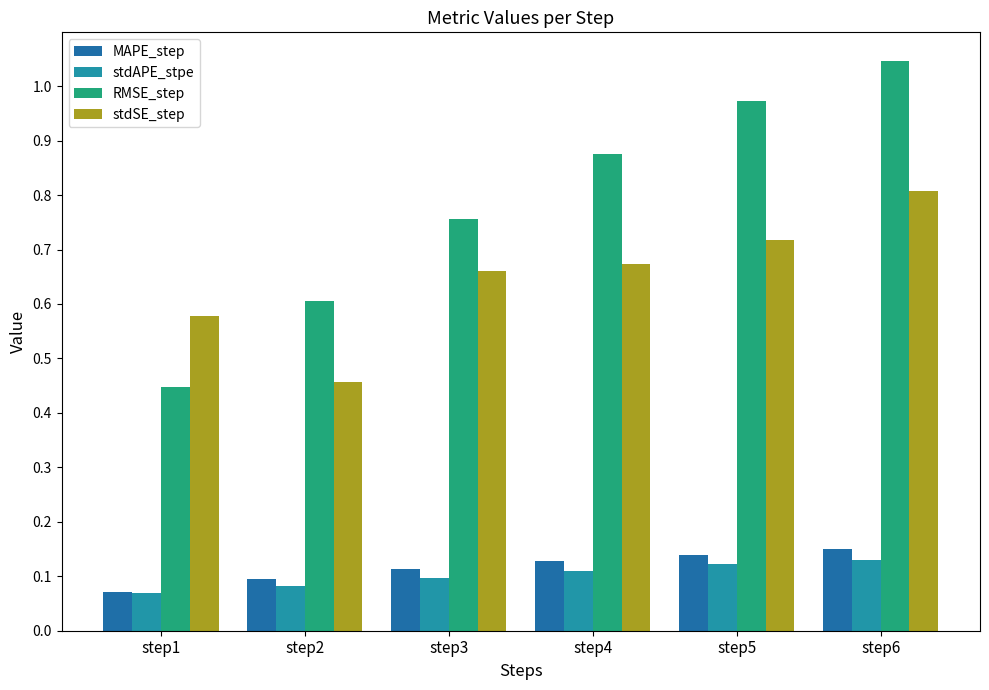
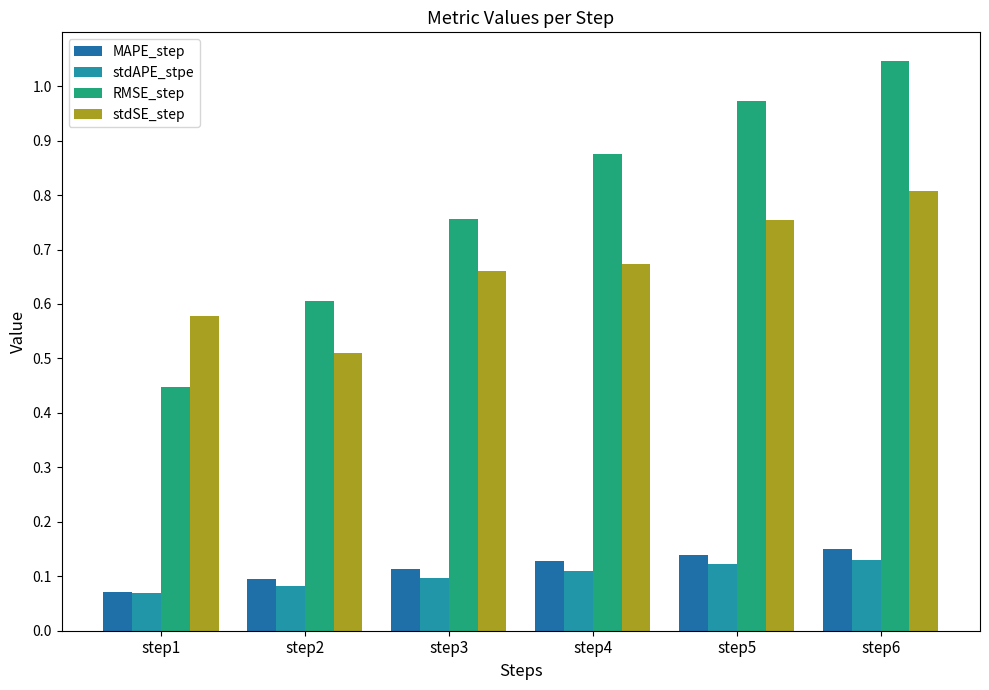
stdSE_step, step2: 0.46 -> 0.51
stdSE_step, step5: 0.72 -> 0.75
